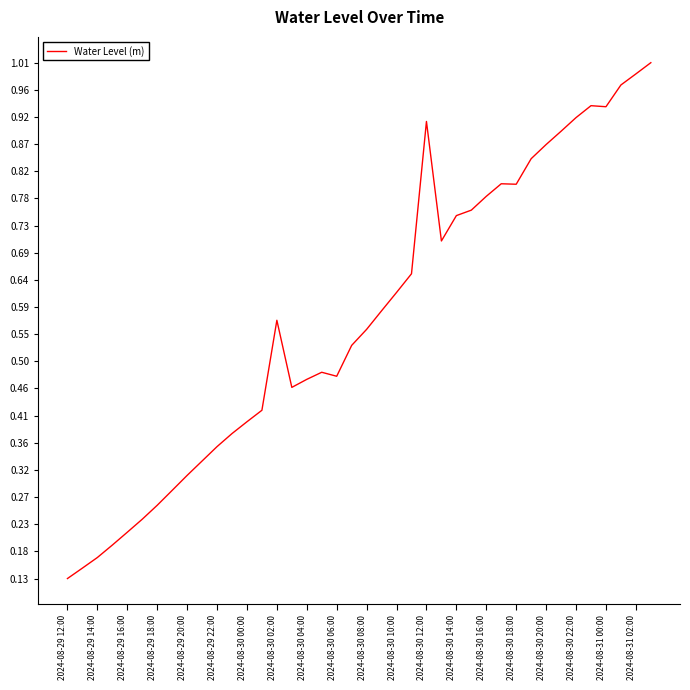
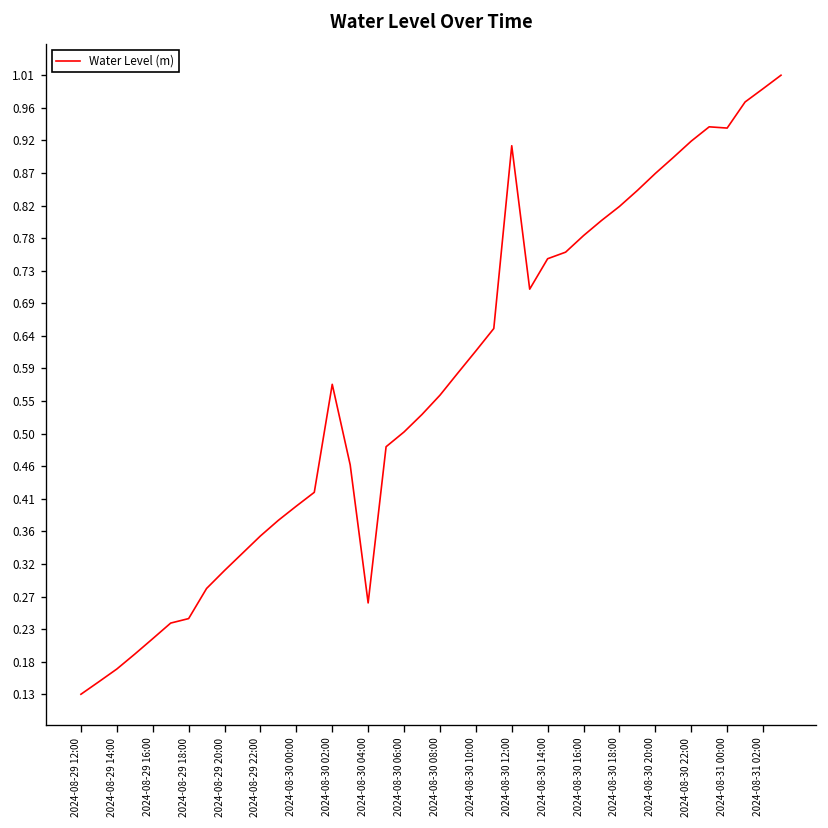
2024-08-29 18:00: 0.26 -> 0.24
2024-08-30 04:00: 0.47 -> 0.26
2024-08-30 06:00: 0.48 -> 0.50
2024-08-30 18:00: 0.80 -> 0.82
